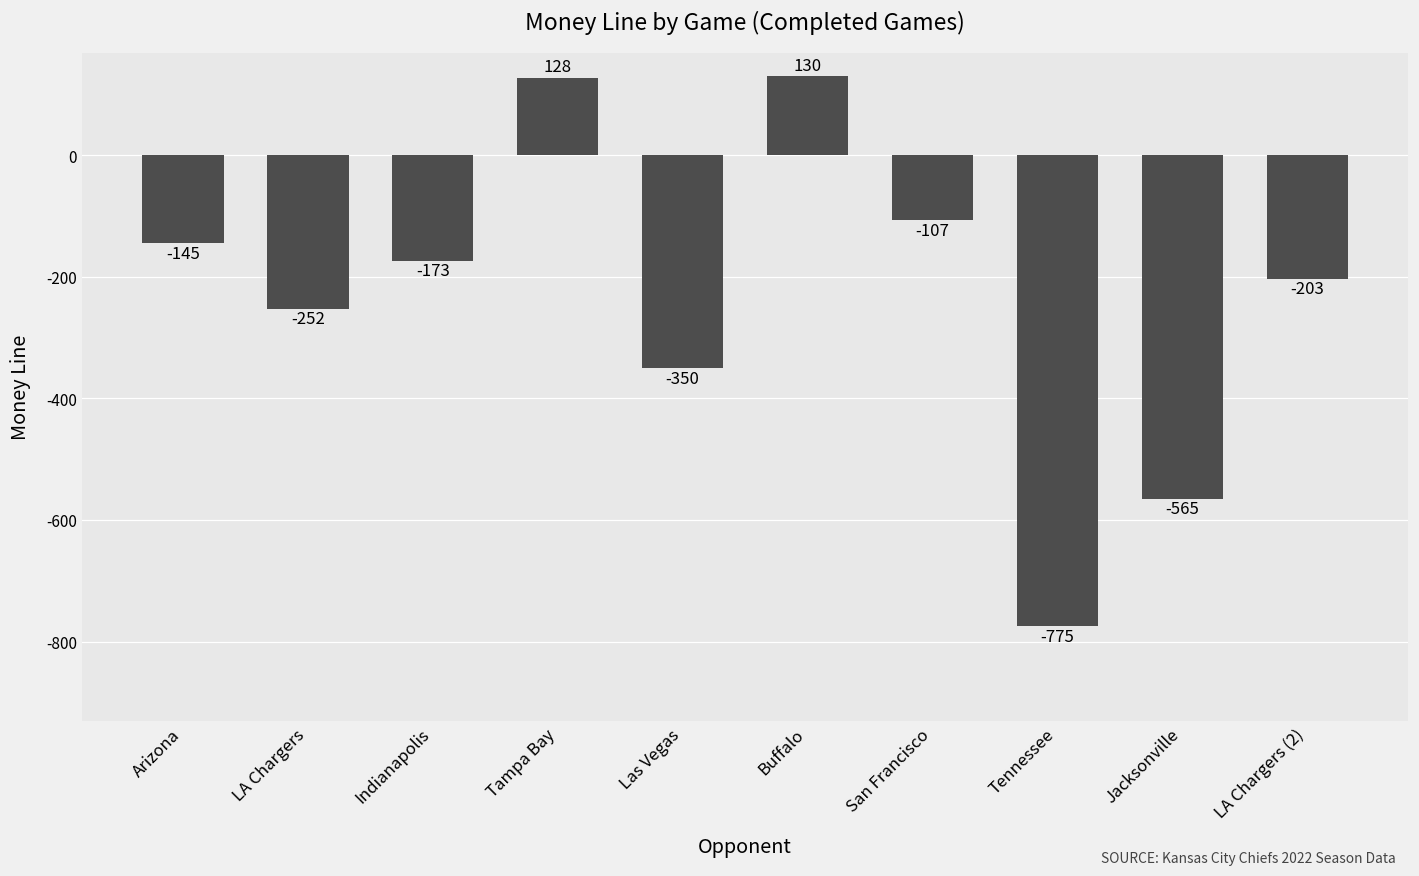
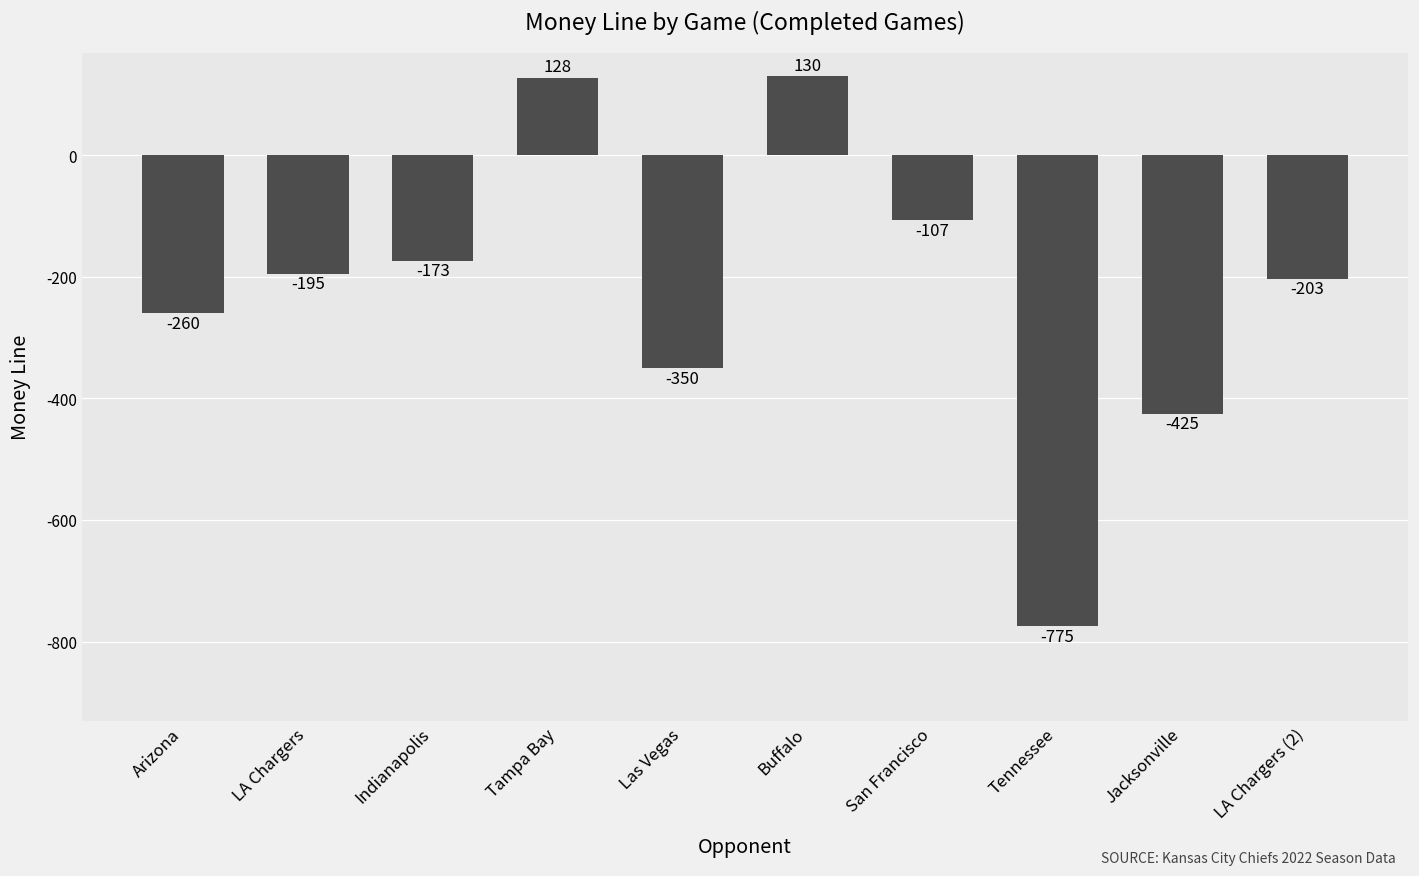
Arizona: -145 -> -260
LA Chargers: -252 -> -195
Jacksonville: -565 -> -425
